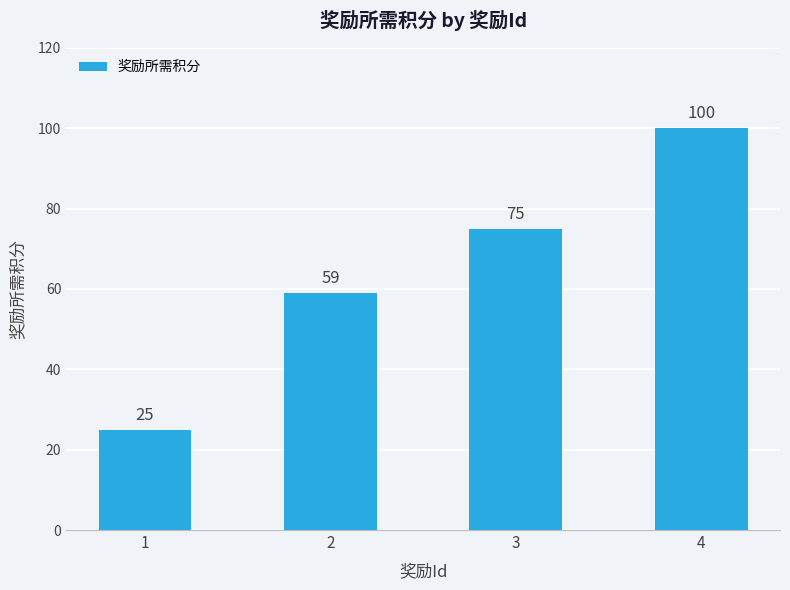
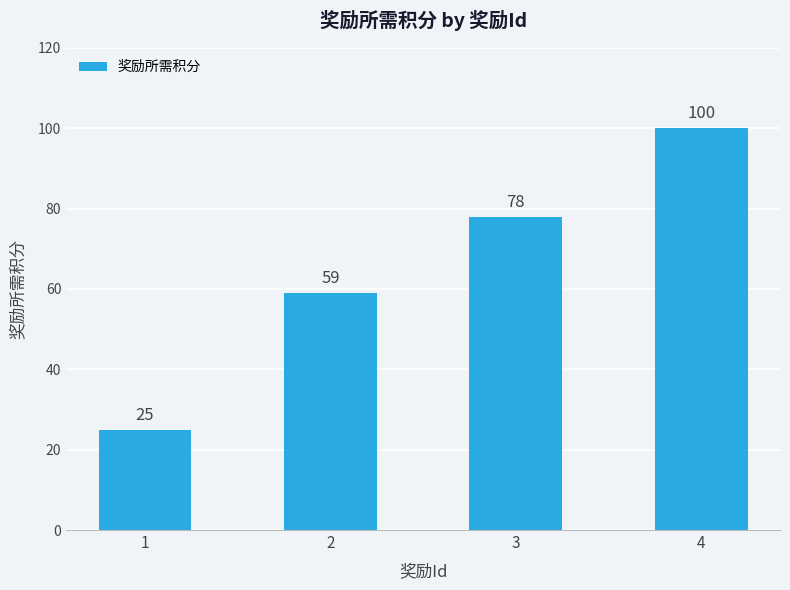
3: 75 -> 78
